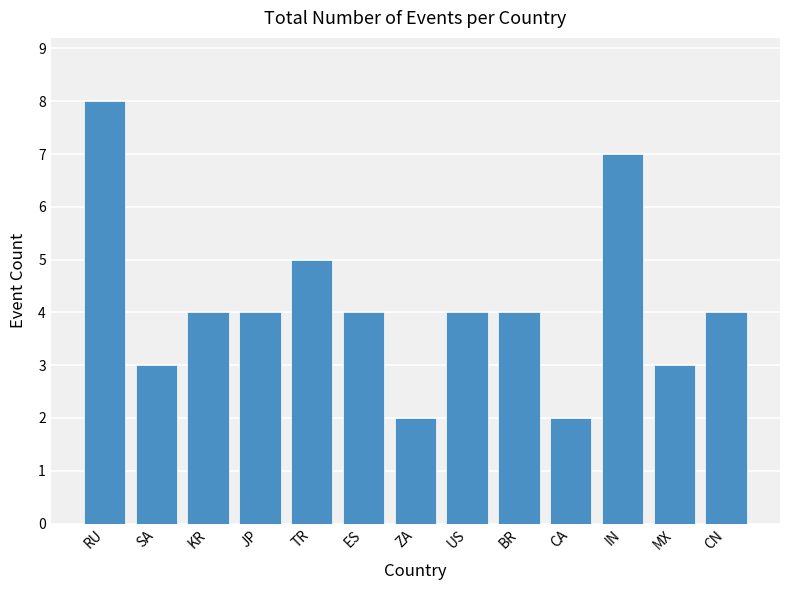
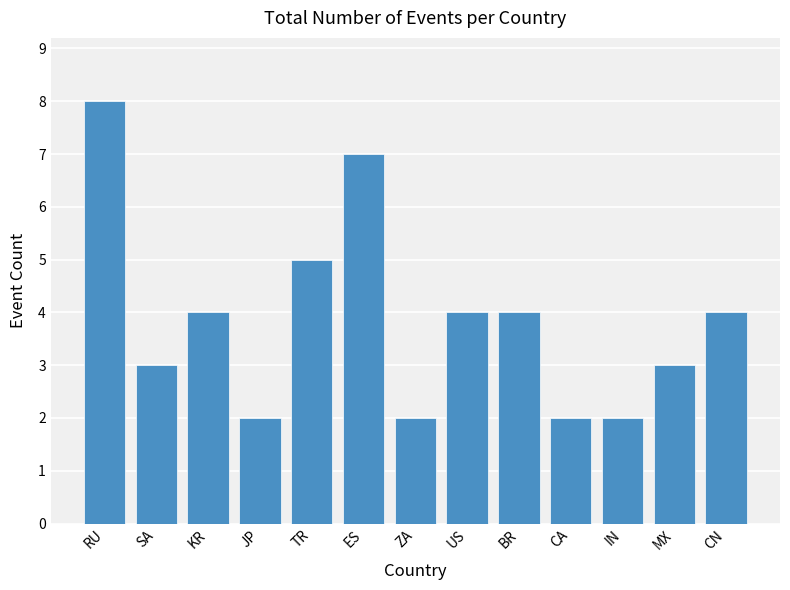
JP: 4 -> 2
ES: 4 -> 7
IN: 7 -> 2
